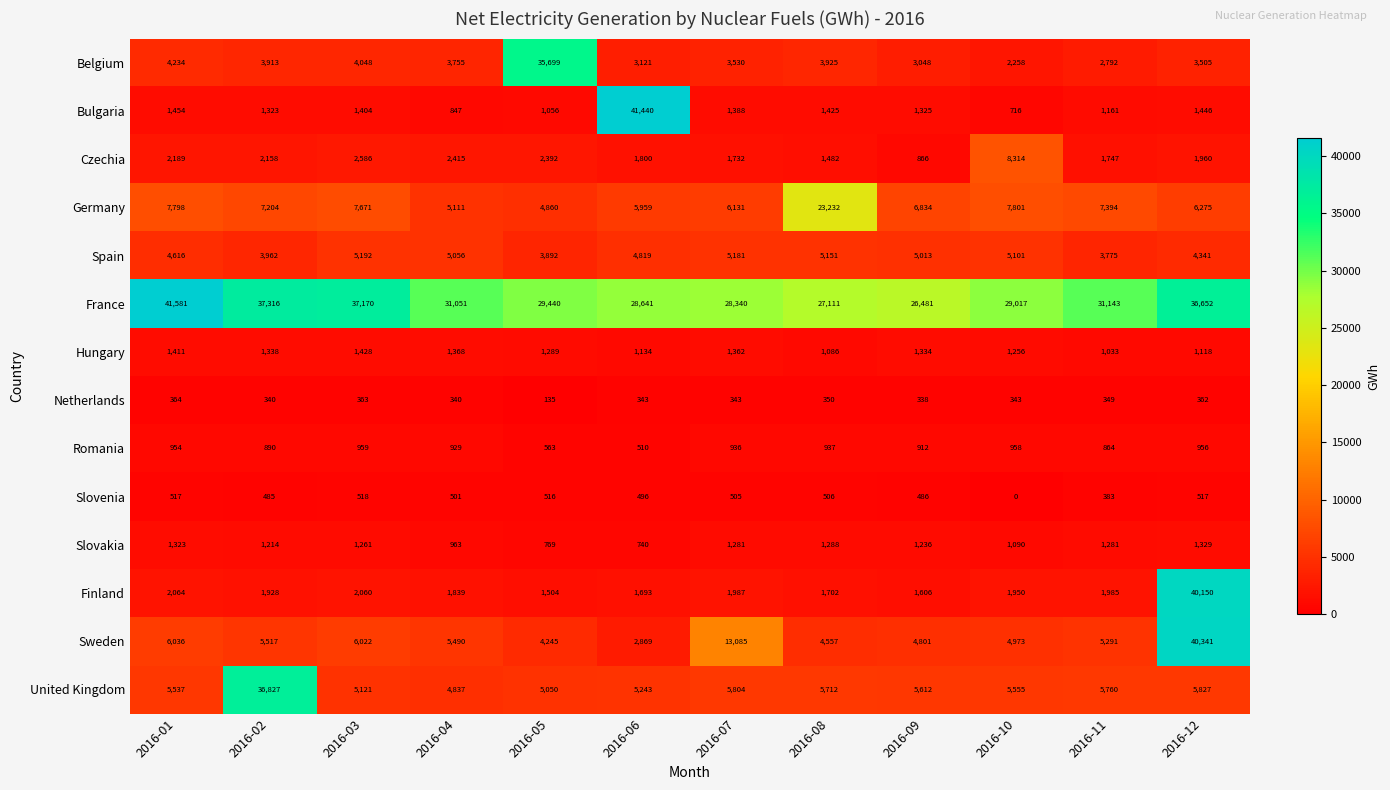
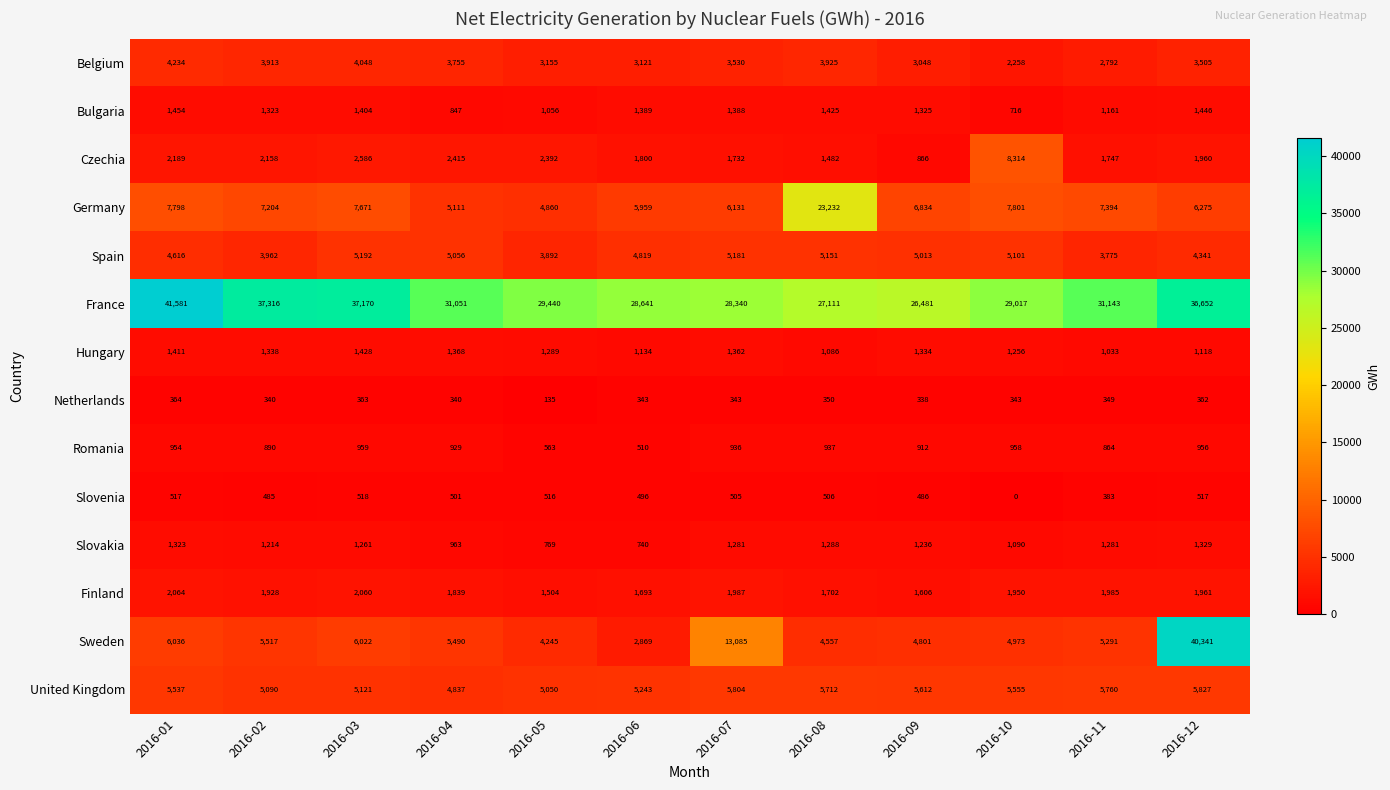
Belgium, 2016-05: 35,699 -> 3,155
Bulgaria, 2016-06: 41,440 -> 1,389
Finland, 2016-12: 40,150 -> 1,961
United Kingdom, 2016-02: 36,827 -> 5,090
